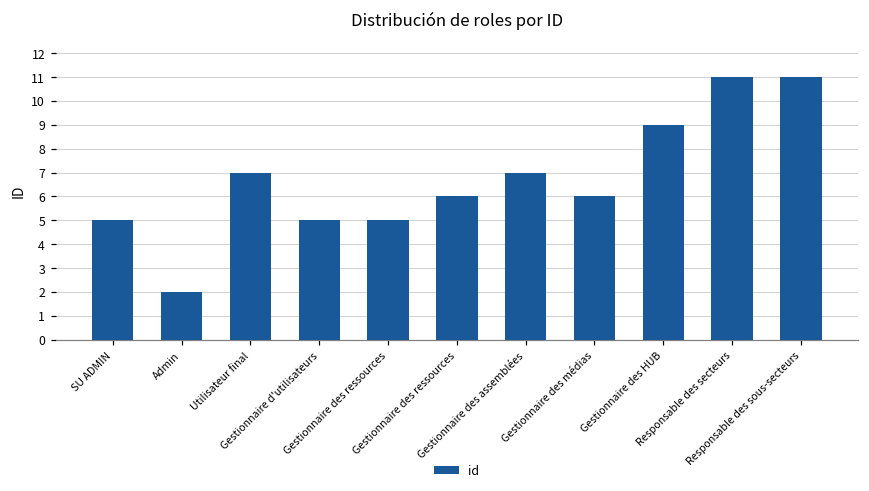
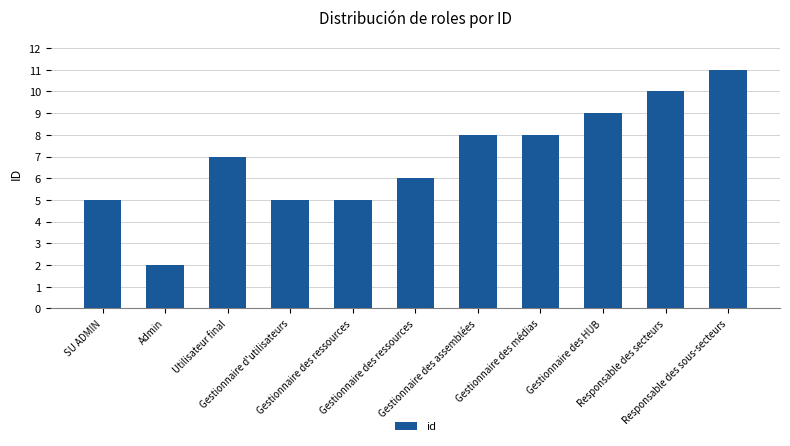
Gestionnaire des assemblées: 7 -> 8
Gestionnaire des médias: 6 -> 8
Responsable des secteurs: 11 -> 10
